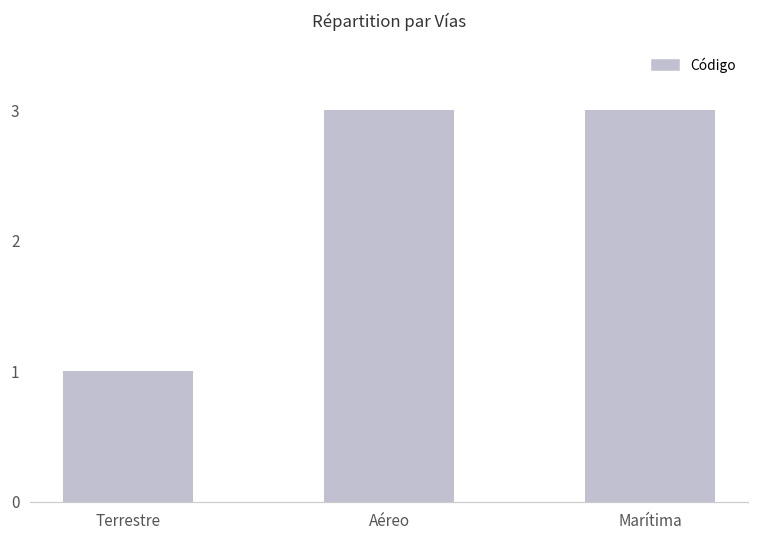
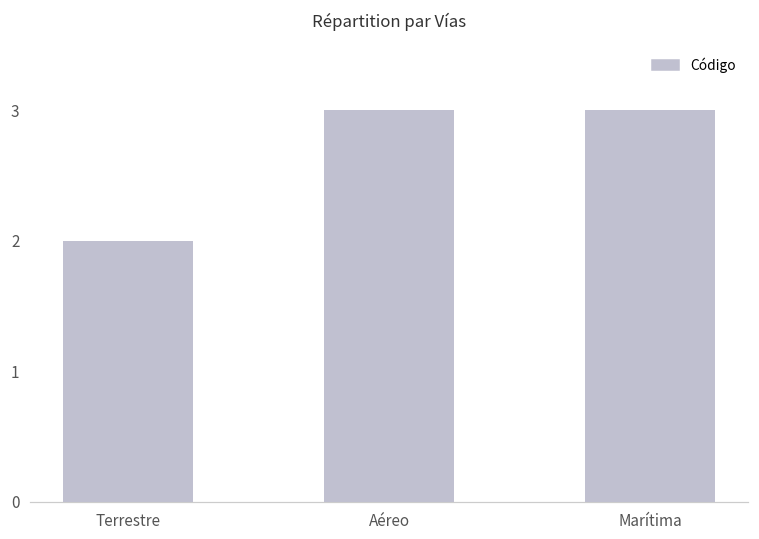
Terrestre: 1 -> 2
